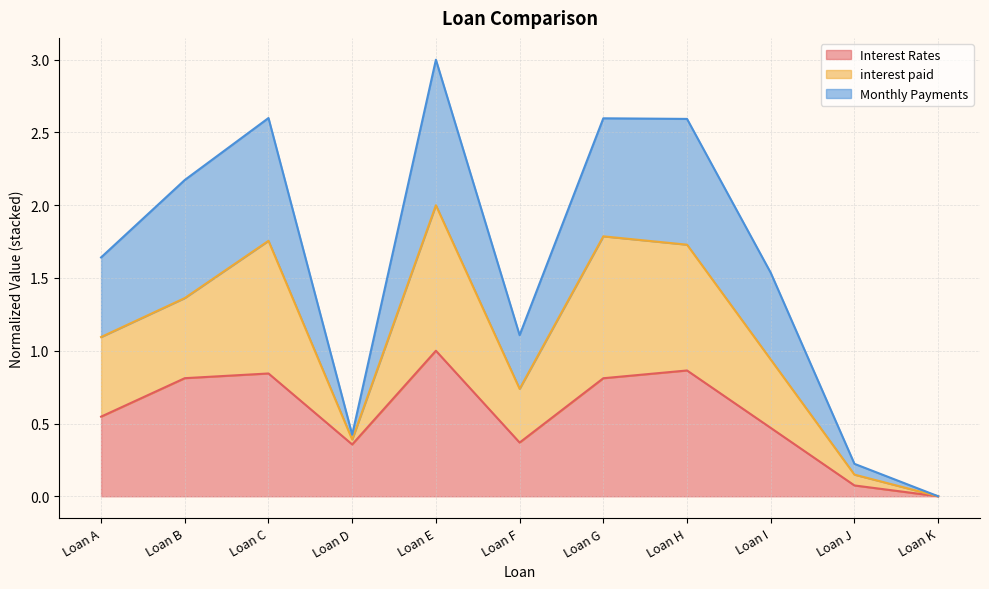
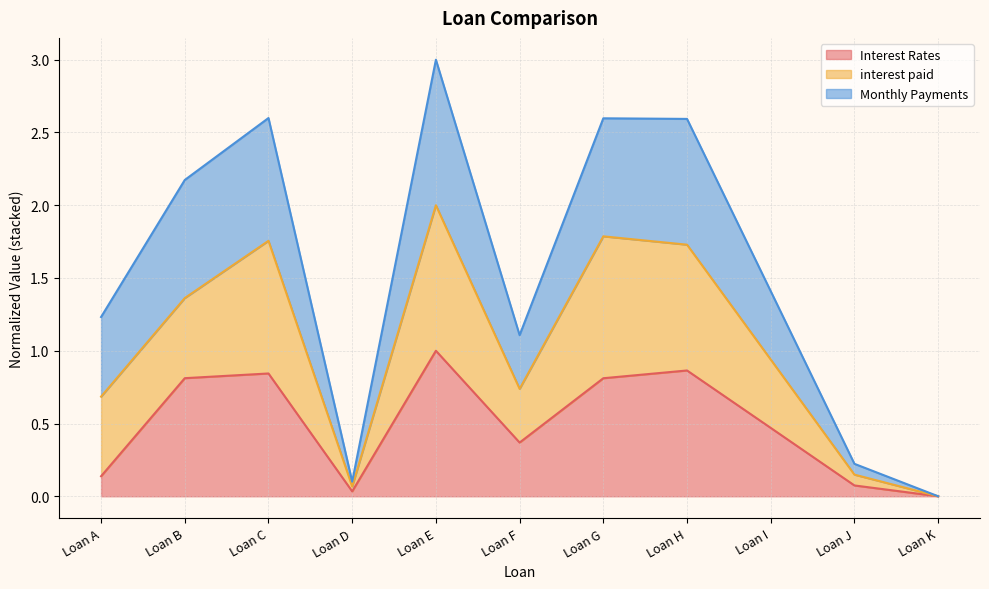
Interest Rates, Loan A: 0.55 -> 0.14
Interest Rates, Loan D: 0.36 -> 0.03
Monthly Payments, Loan I: 0.60 -> 0.47
